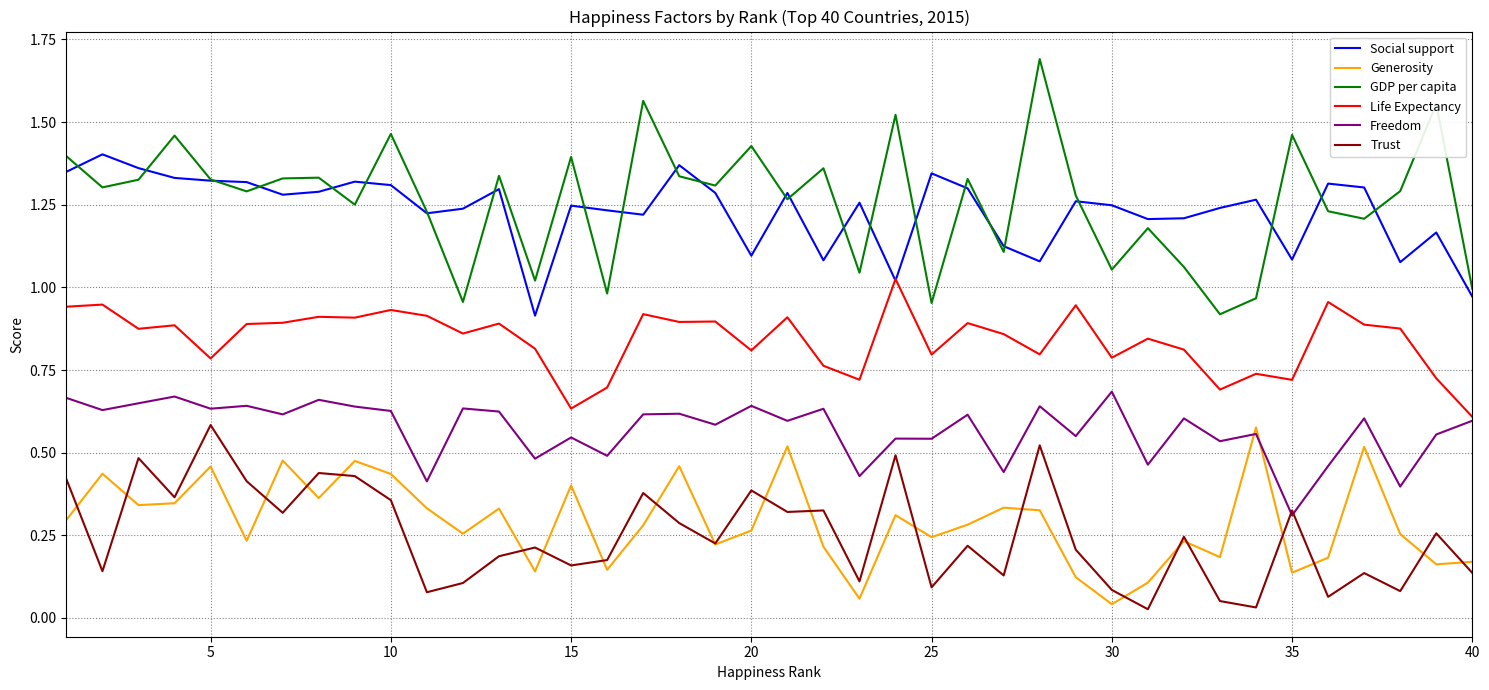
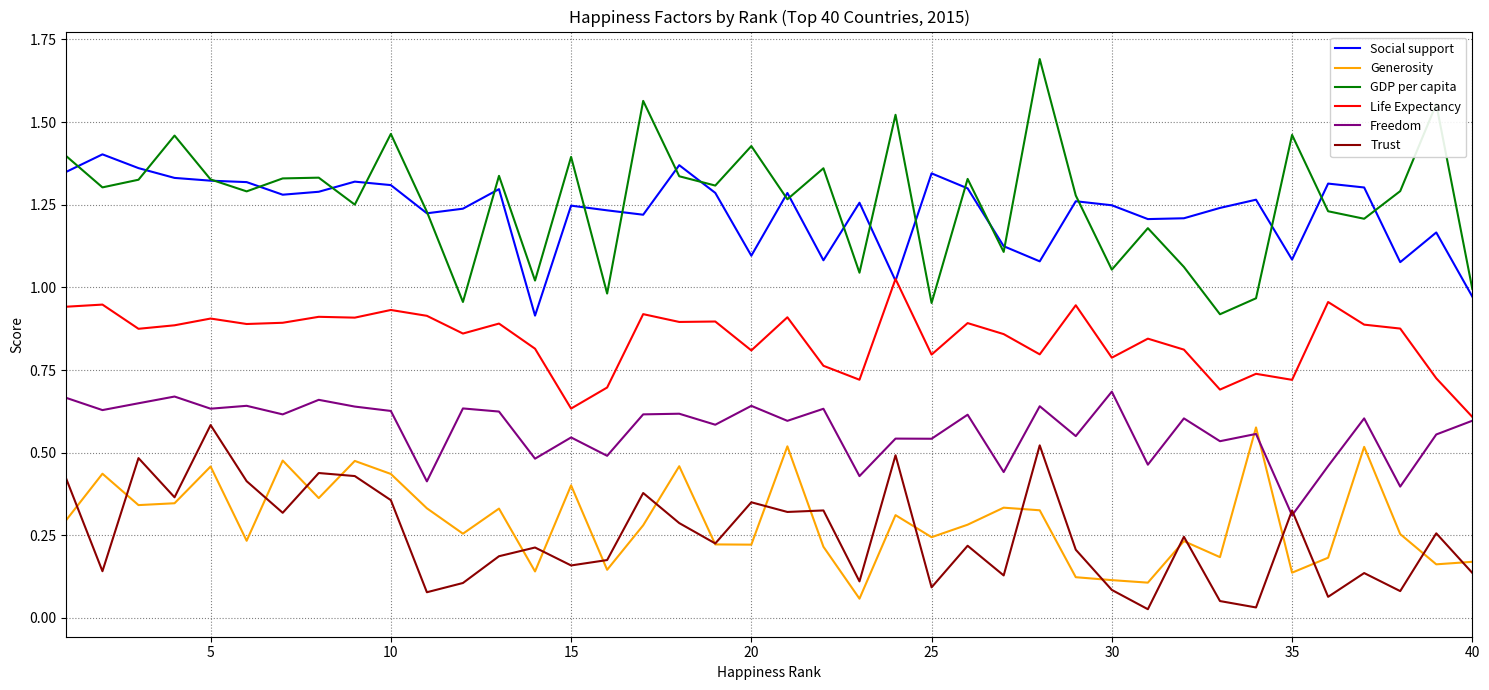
Life Expectancy, 5: 0.78 -> 0.91
Generosity, 20: 0.26 -> 0.22
Trust, 20: 0.39 -> 0.35
Generosity, 30: 0.04 -> 0.11
